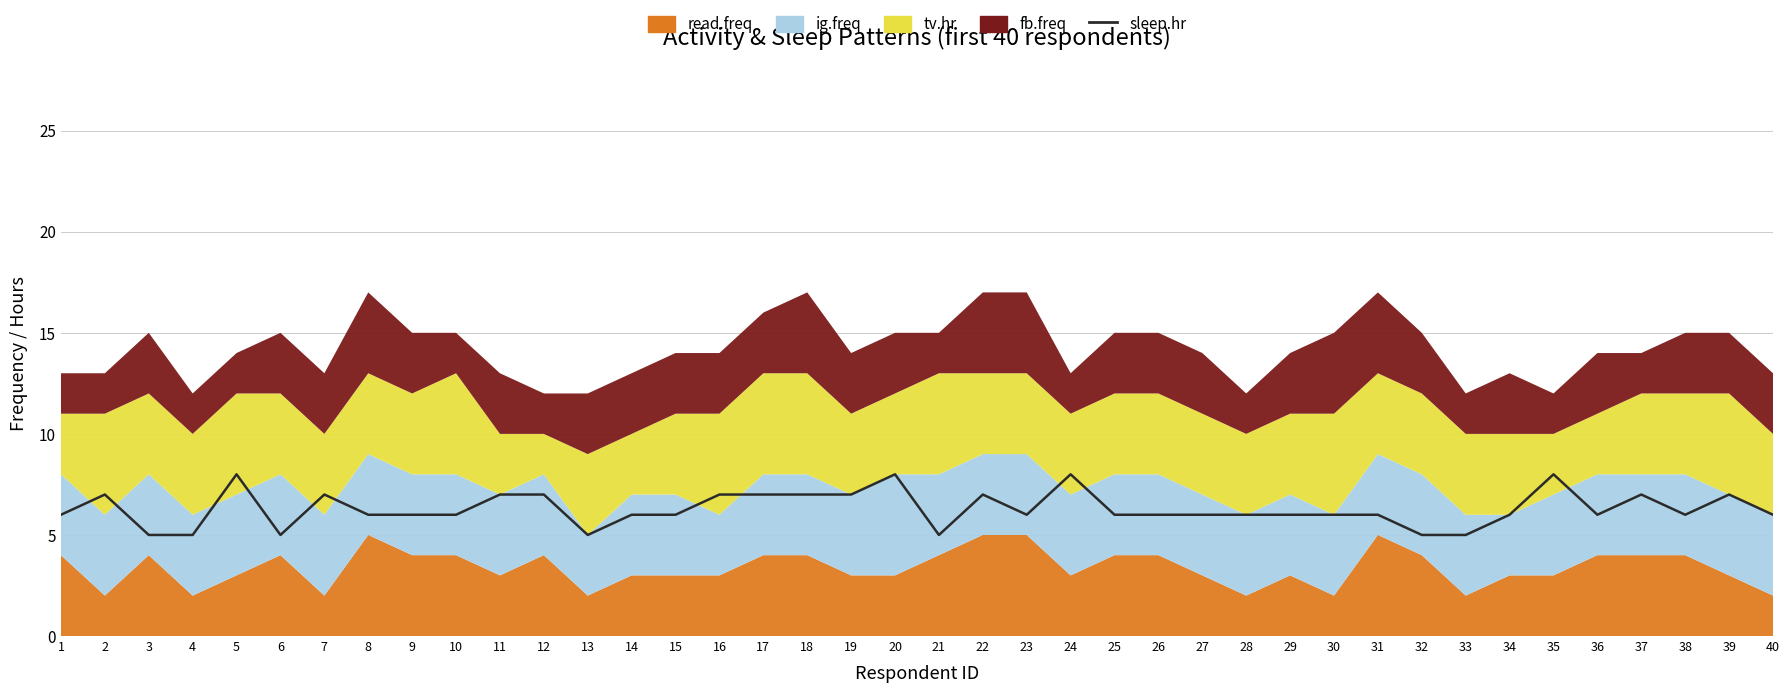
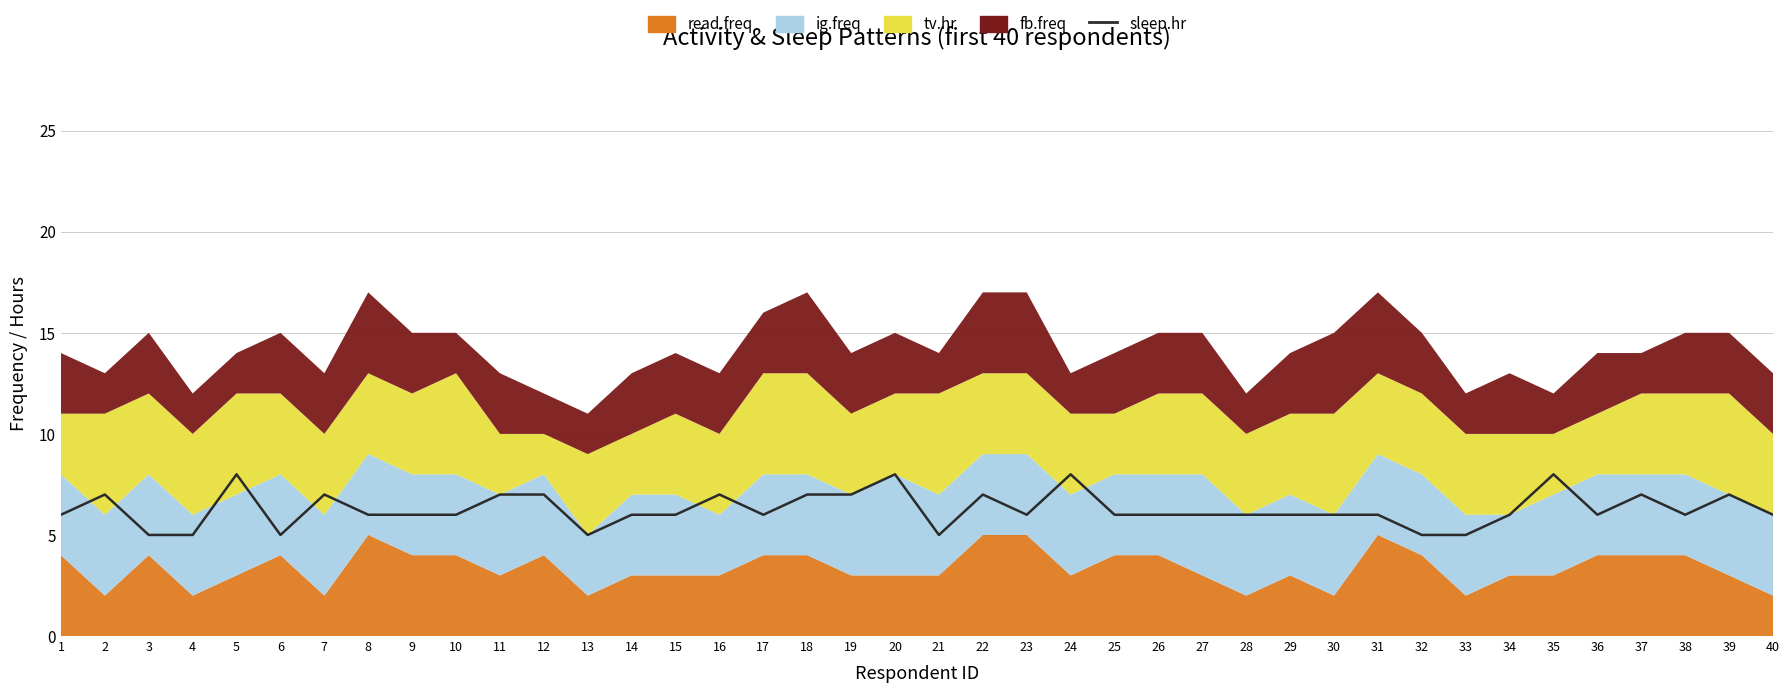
fb.freq, 1: 2 -> 3
fb.freq, 13: 3 -> 2
tv.hr, 16: 5 -> 4
sleep.hr, 17: 7 -> 6
read.freq, 21: 4 -> 3
tv.hr, 25: 4 -> 3
ig.freq, 27: 4 -> 5
